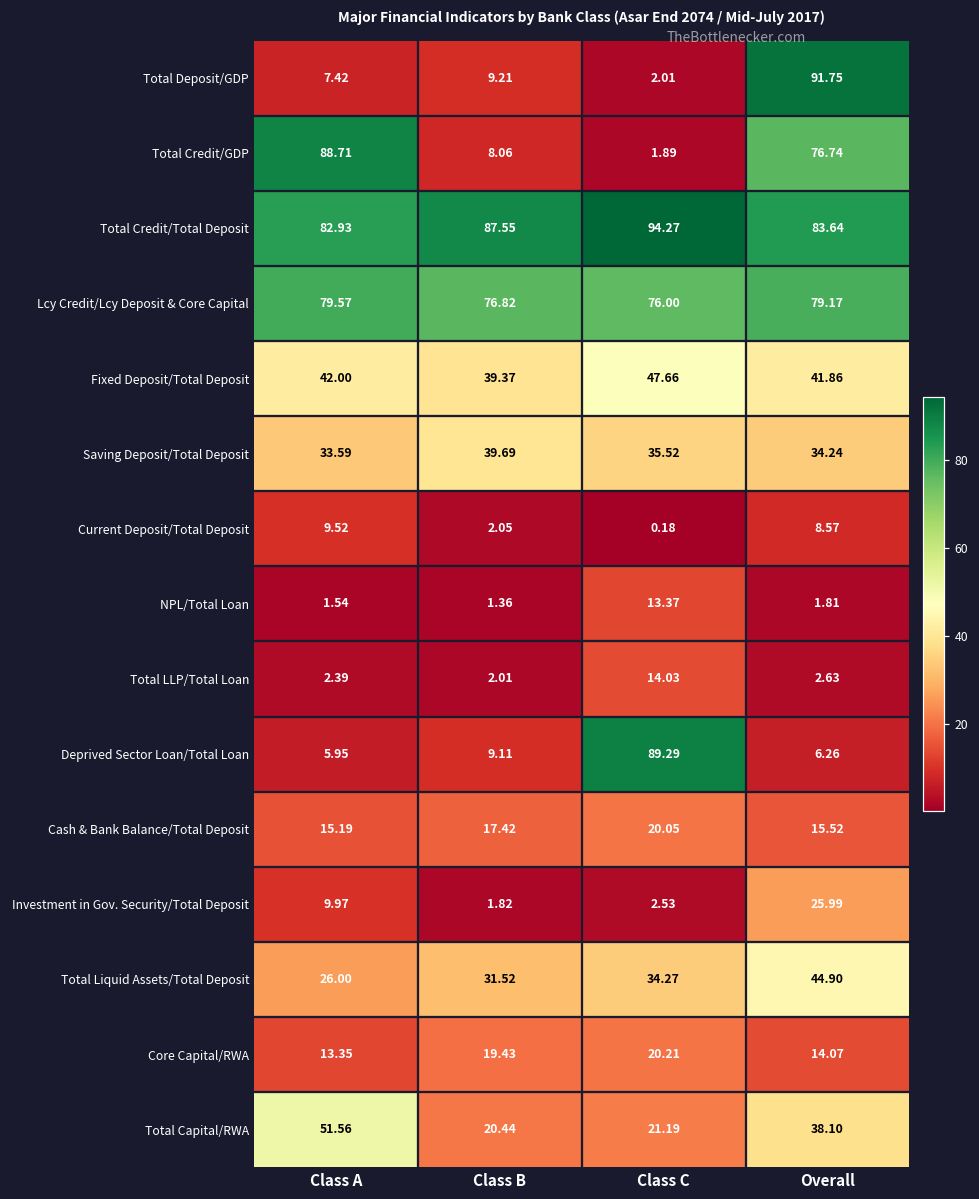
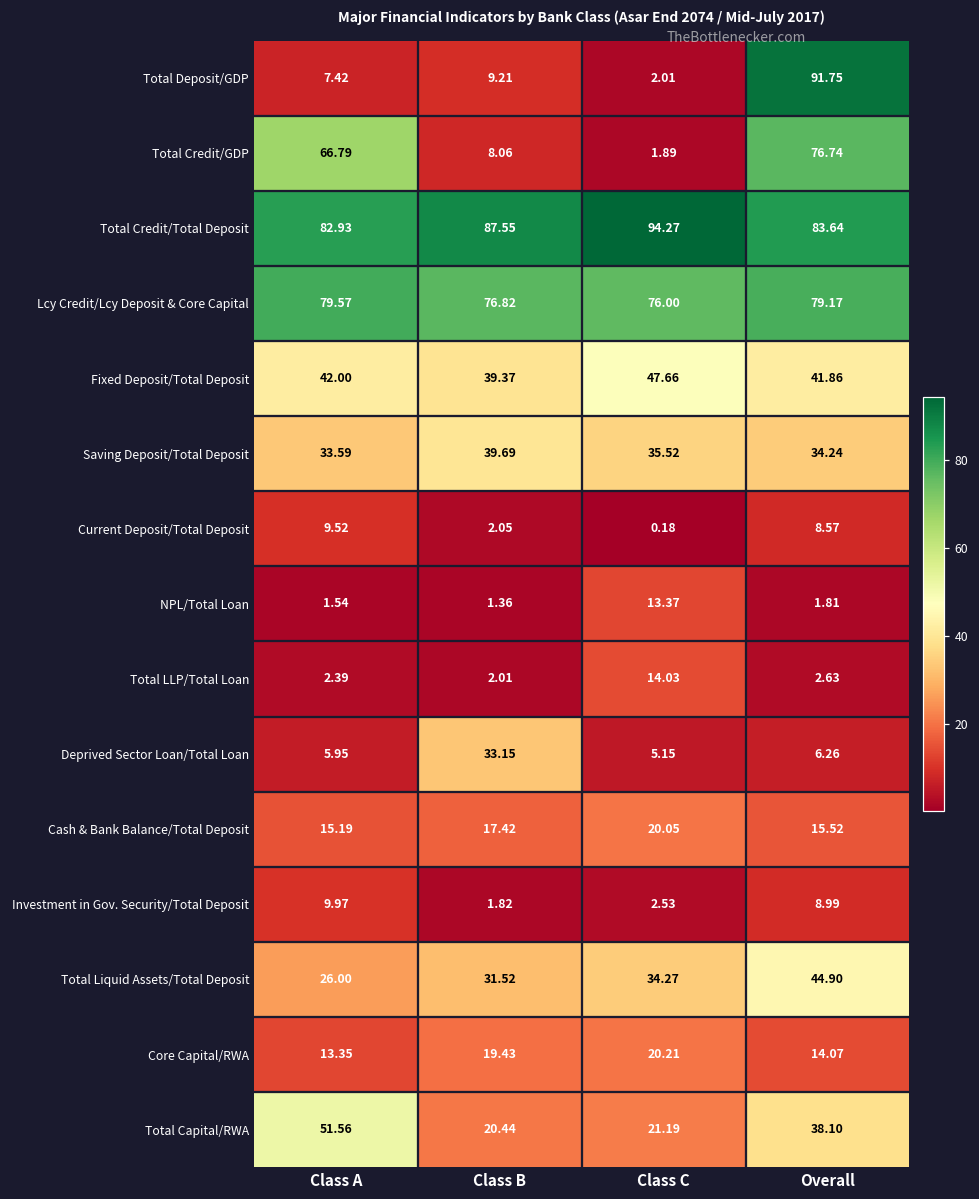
Total Credit/GDP, Class A: 88.71 -> 66.79
Deprived Sector Loan/Total Loan, Class B: 9.11 -> 33.15
Deprived Sector Loan/Total Loan, Class C: 89.29 -> 5.15
Investment in Gov. Security/Total Deposit, Overall: 25.99 -> 8.99
